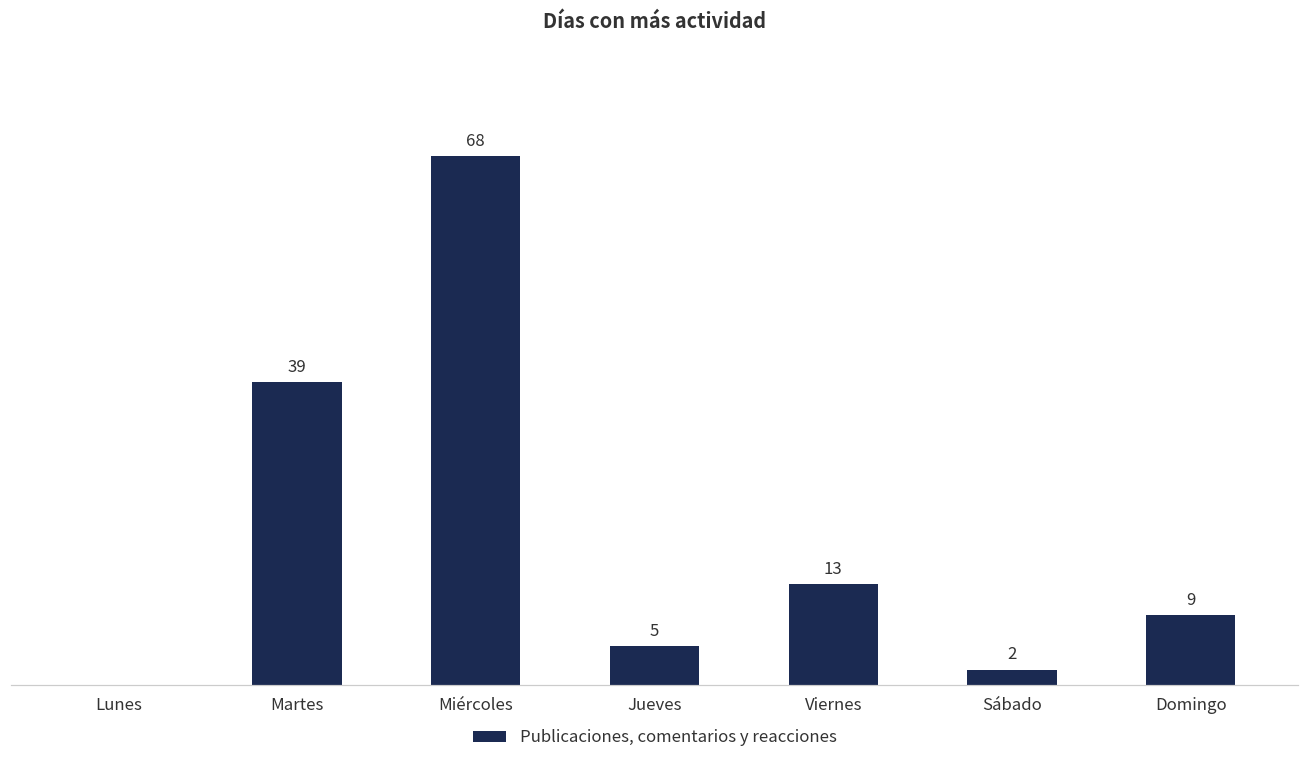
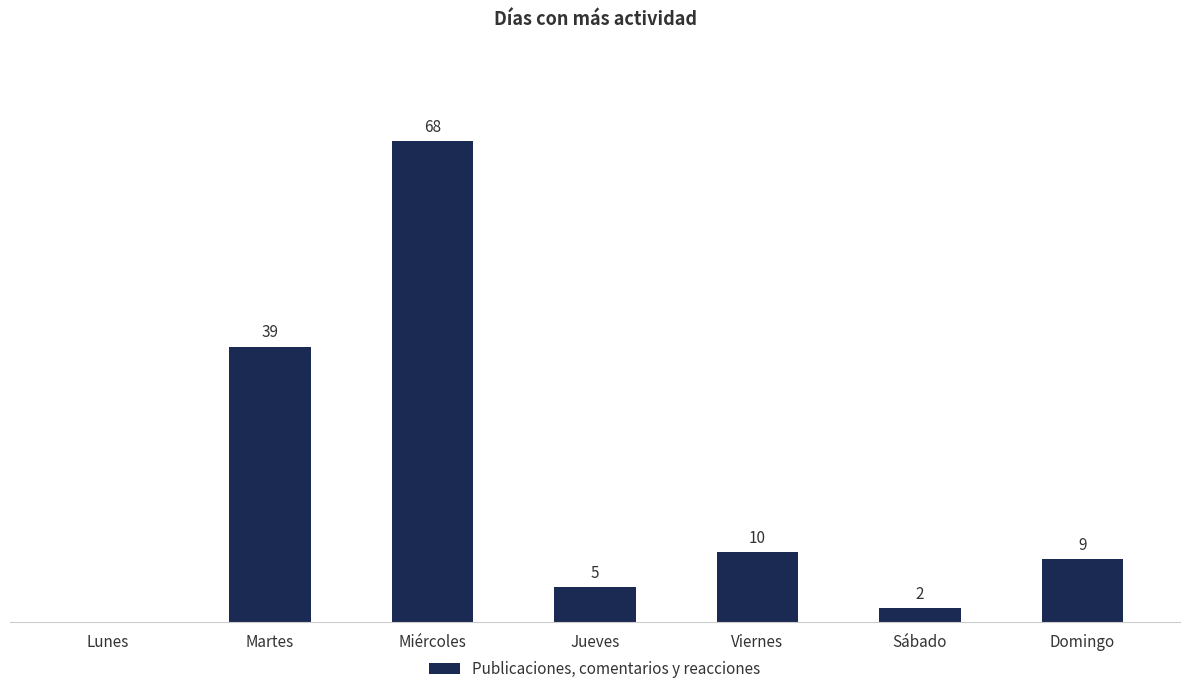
Viernes: 13 -> 10
